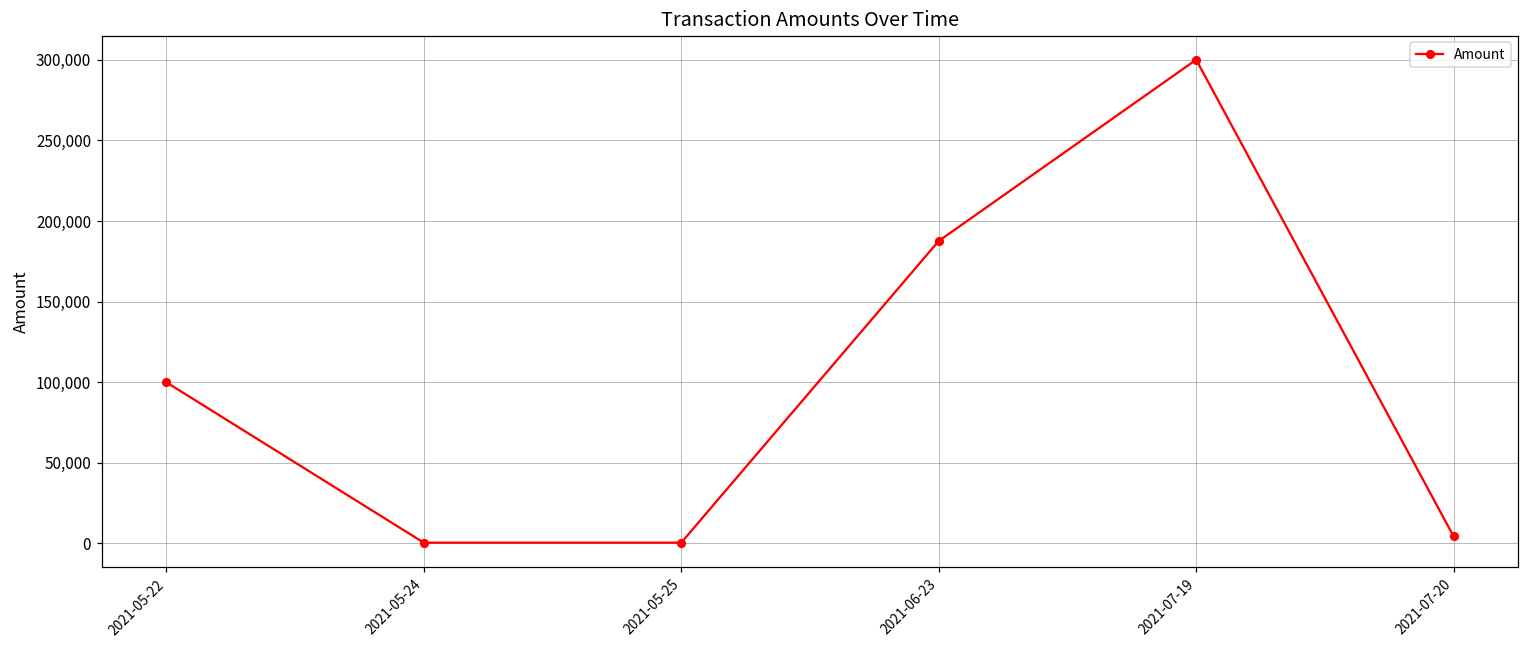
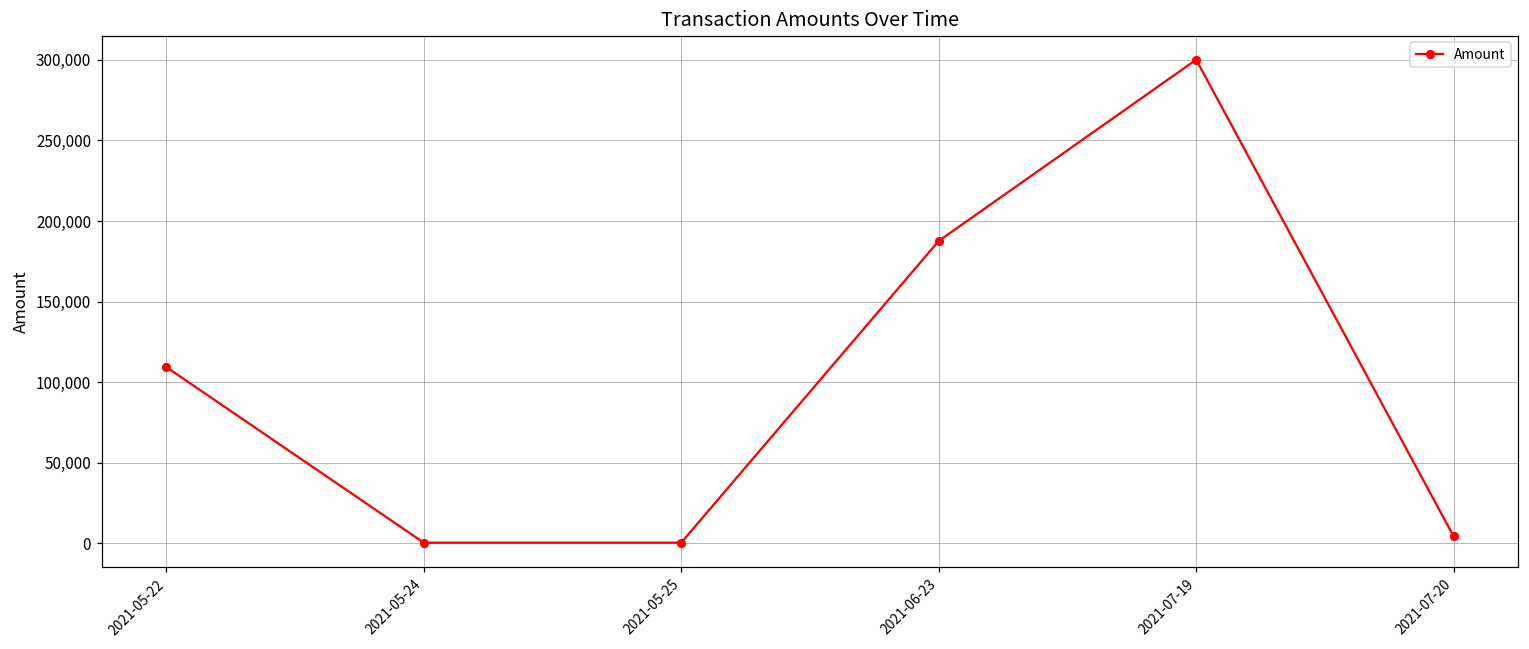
2021-05-22: 100,000 -> 109,000
